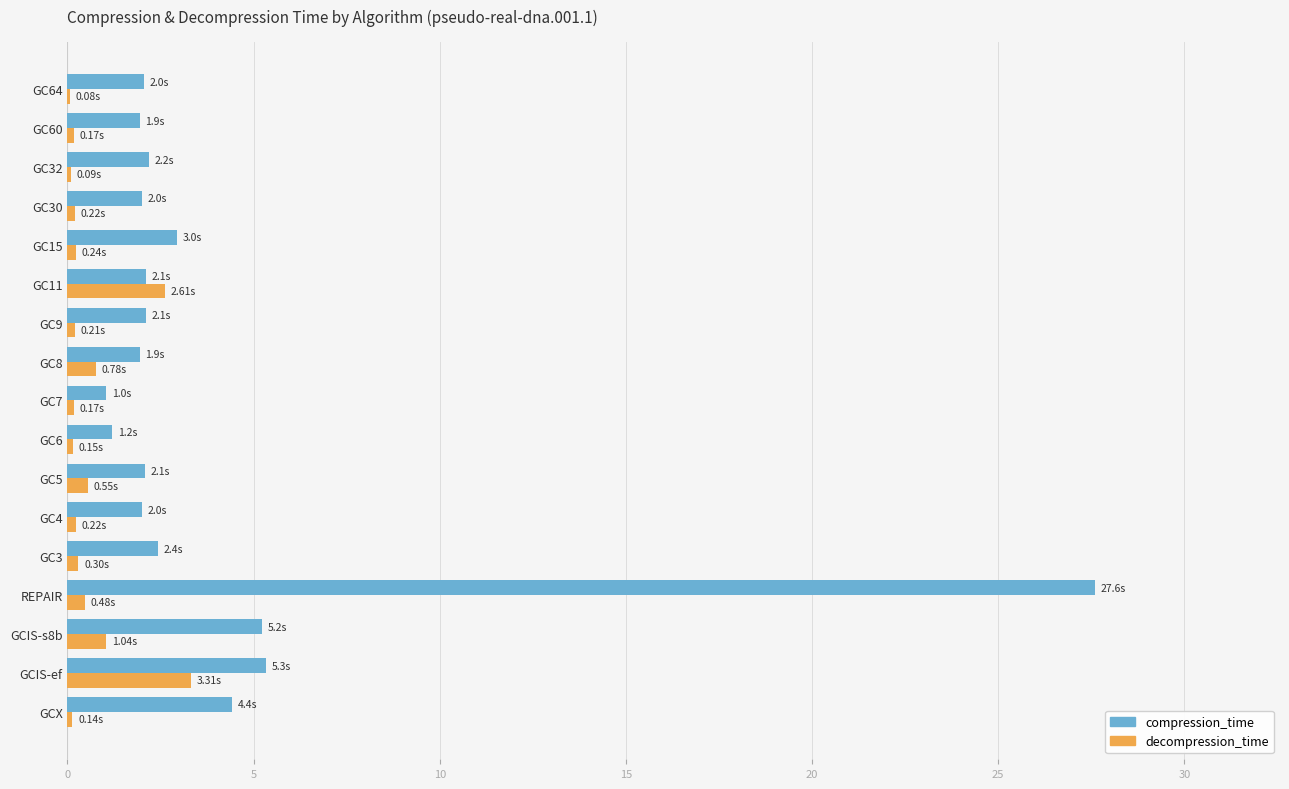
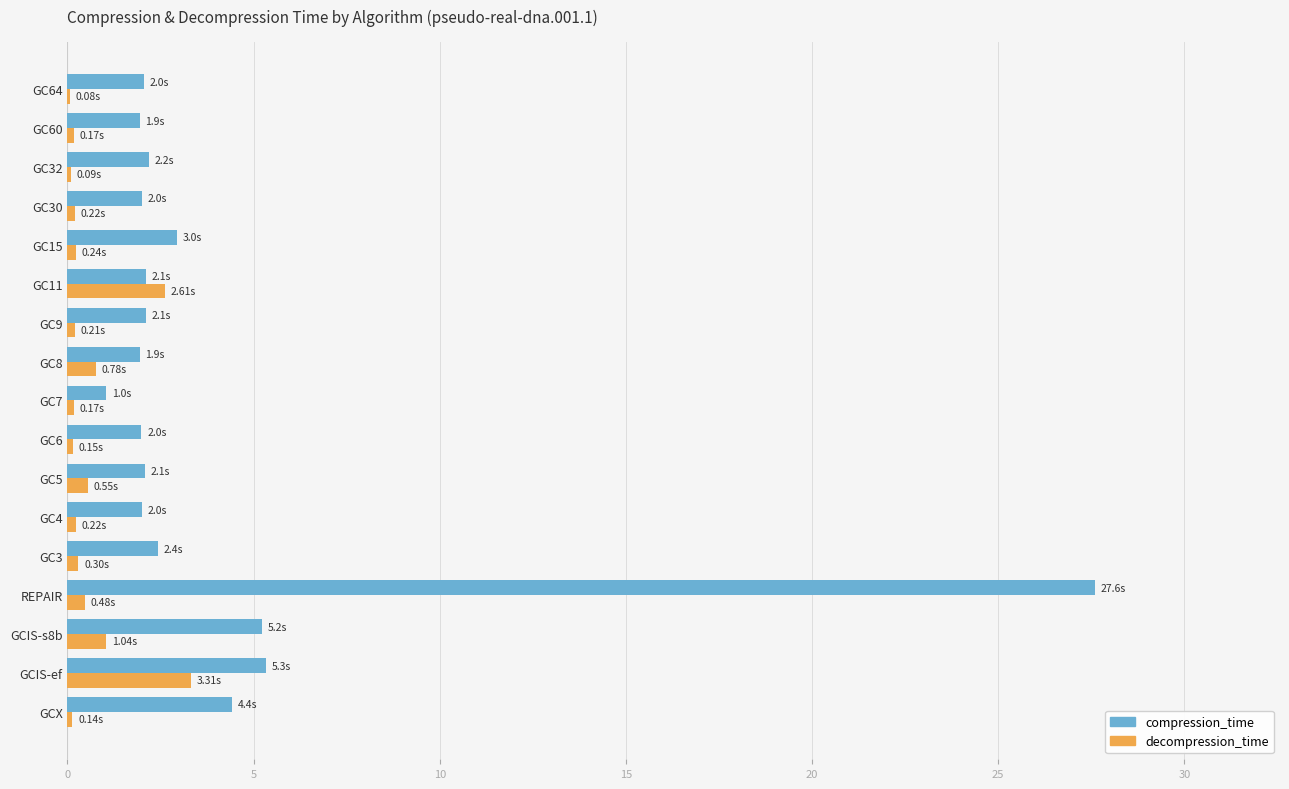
compression_time, GC6: 1.2s -> 2.0s
